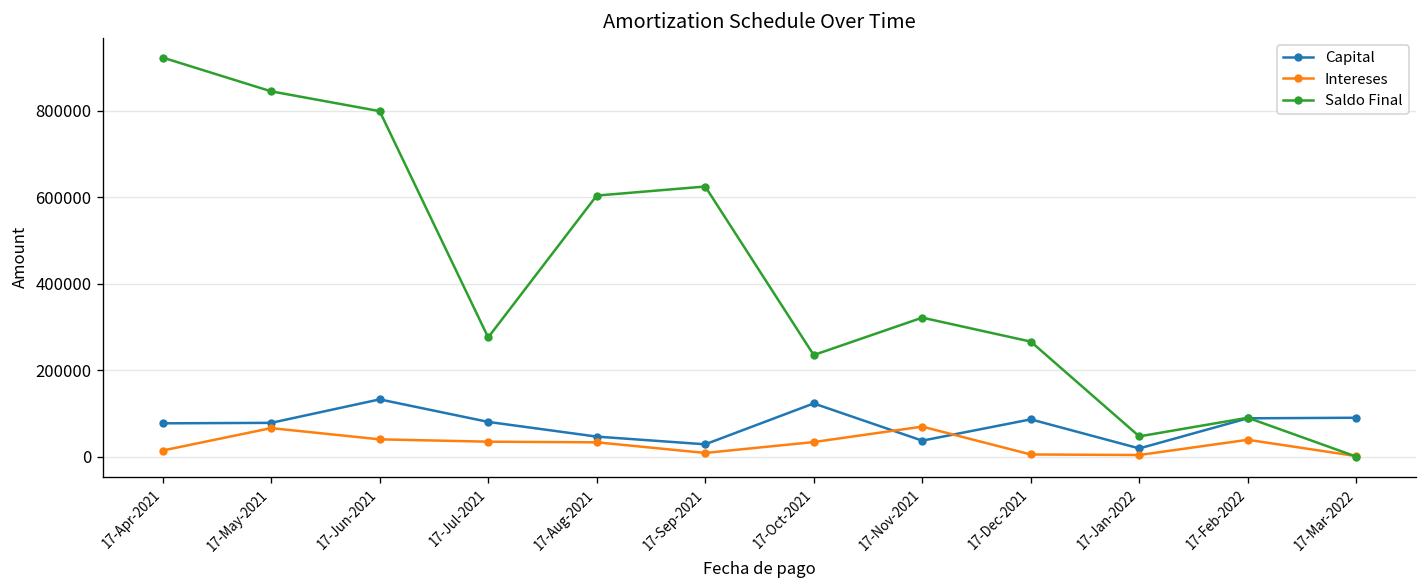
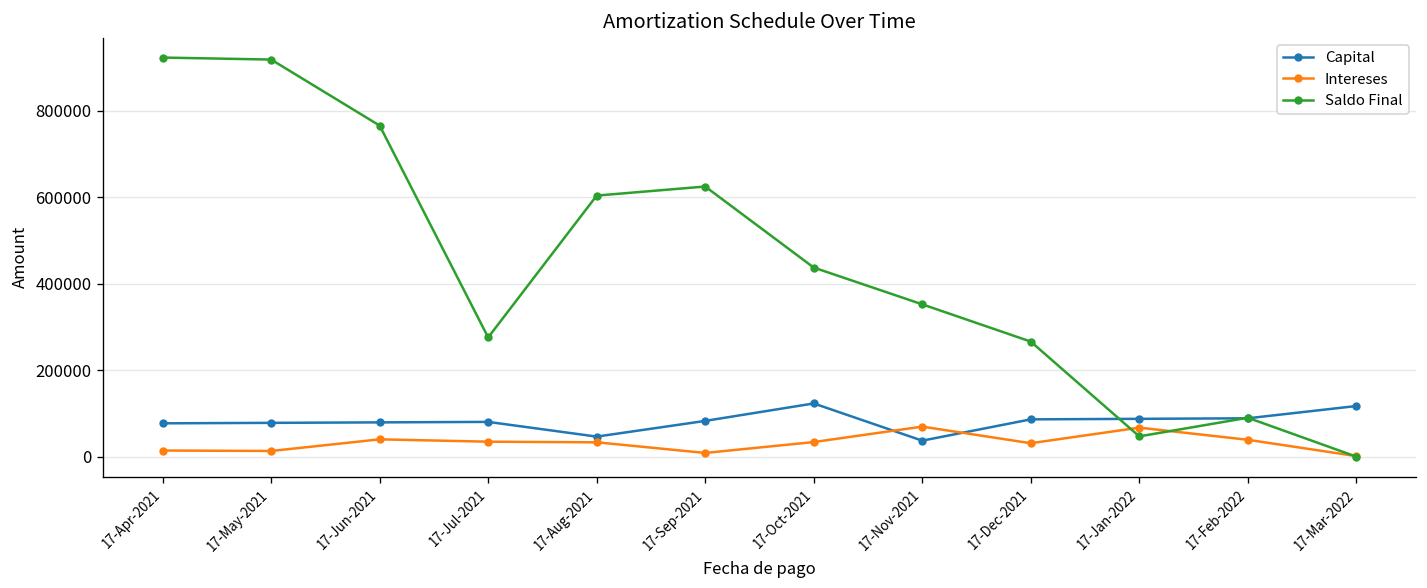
Intereses, 17-May-2021: 70000 -> 10000
Saldo Final, 17-May-2021: 840000 -> 920000
Capital, 17-Jun-2021: 130000 -> 80000
Saldo Final, 17-Jun-2021: 800000 -> 770000
Capital, 17-Sep-2021: 30000 -> 80000
Saldo Final, 17-Oct-2021: 230000 -> 440000
Saldo Final, 17-Nov-2021: 320000 -> 350000
Intereses, 17-Dec-2021: 0 -> 30000
Capital, 17-Jan-2022: 20000 -> 90000
Intereses, 17-Jan-2022: 0 -> 70000
Capital, 17-Mar-2022: 90000 -> 120000
